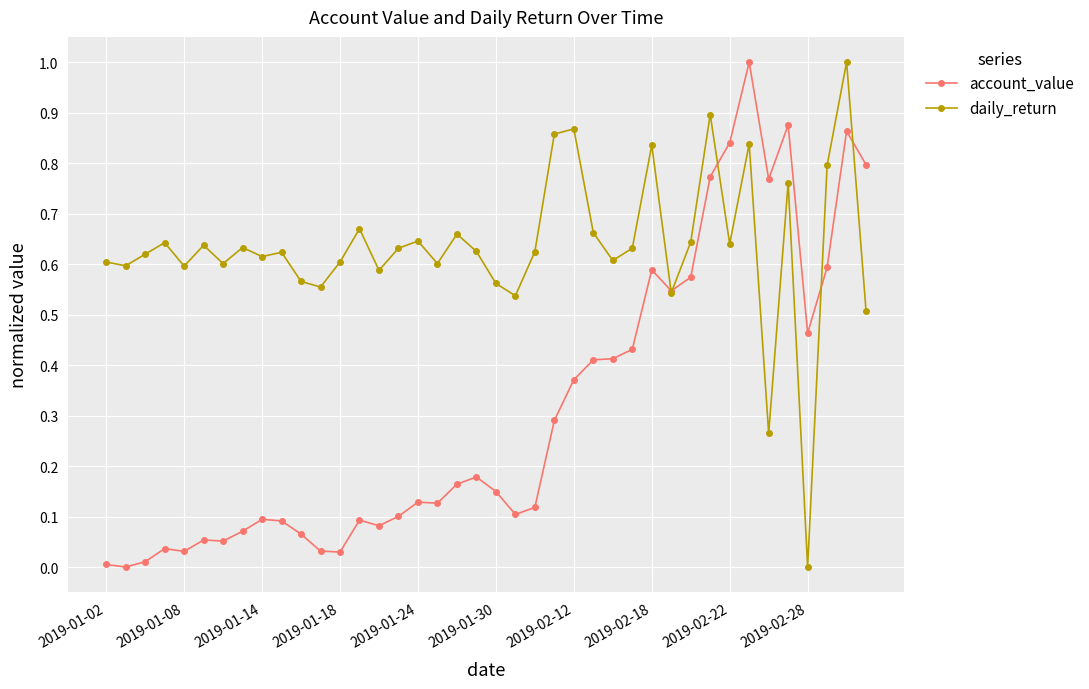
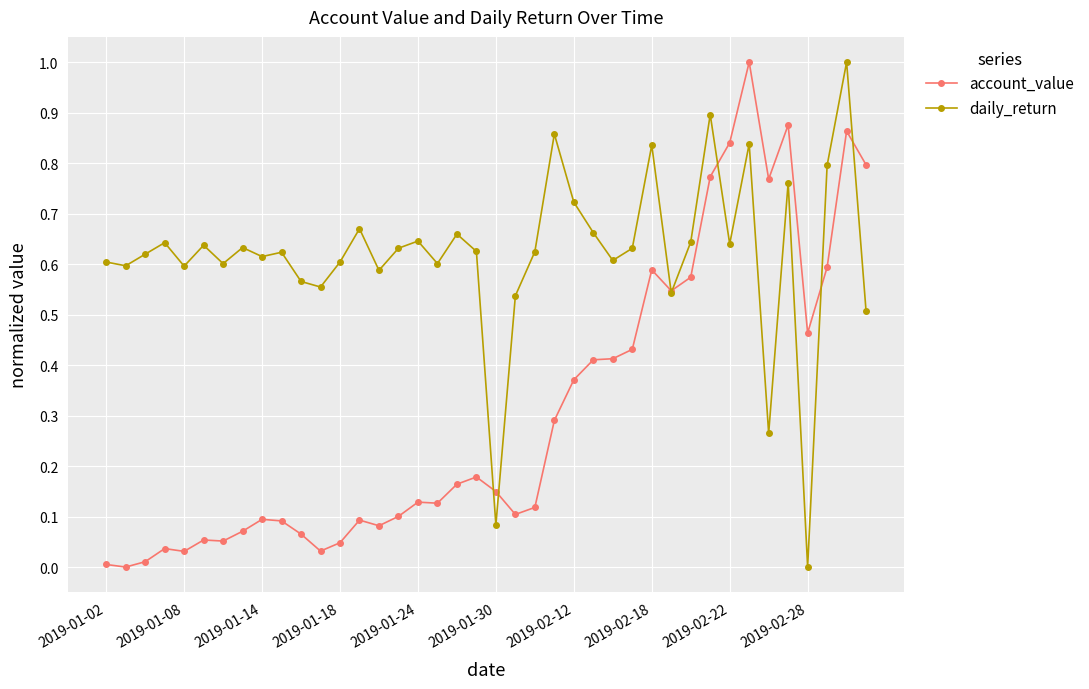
account_value, 2019-01-18: 0.03 -> 0.05
daily_return, 2019-01-30: 0.56 -> 0.08
daily_return, 2019-02-12: 0.87 -> 0.72
